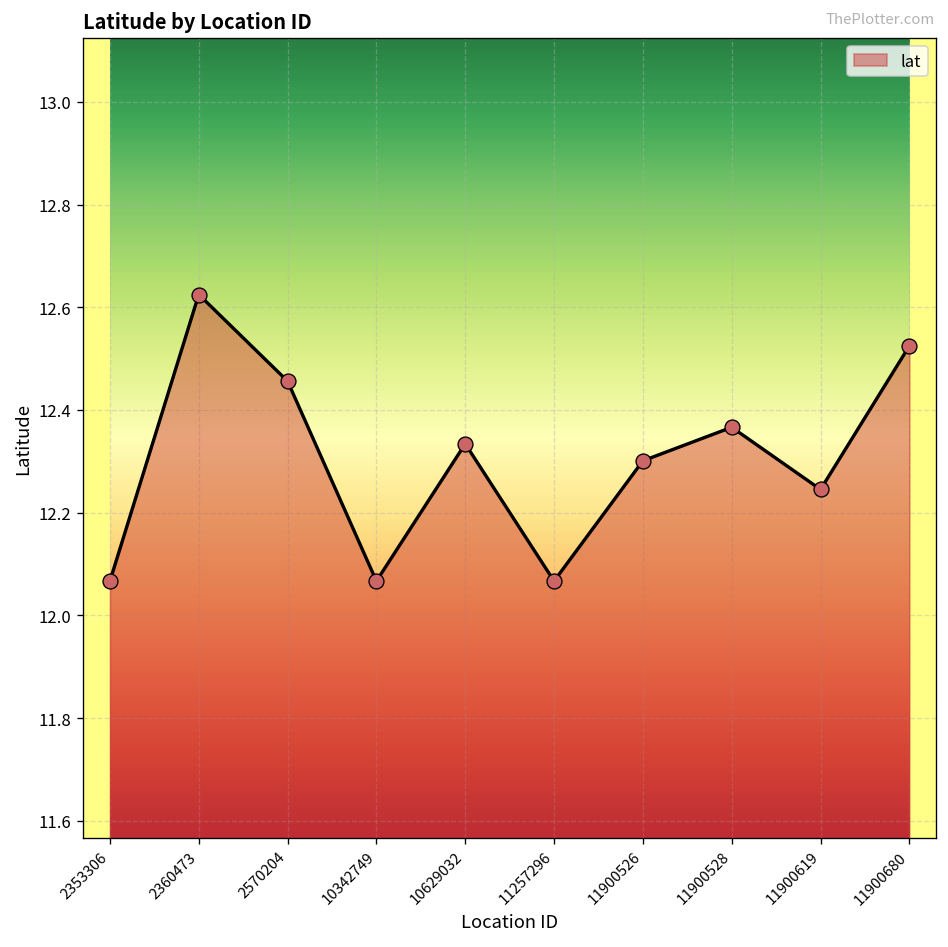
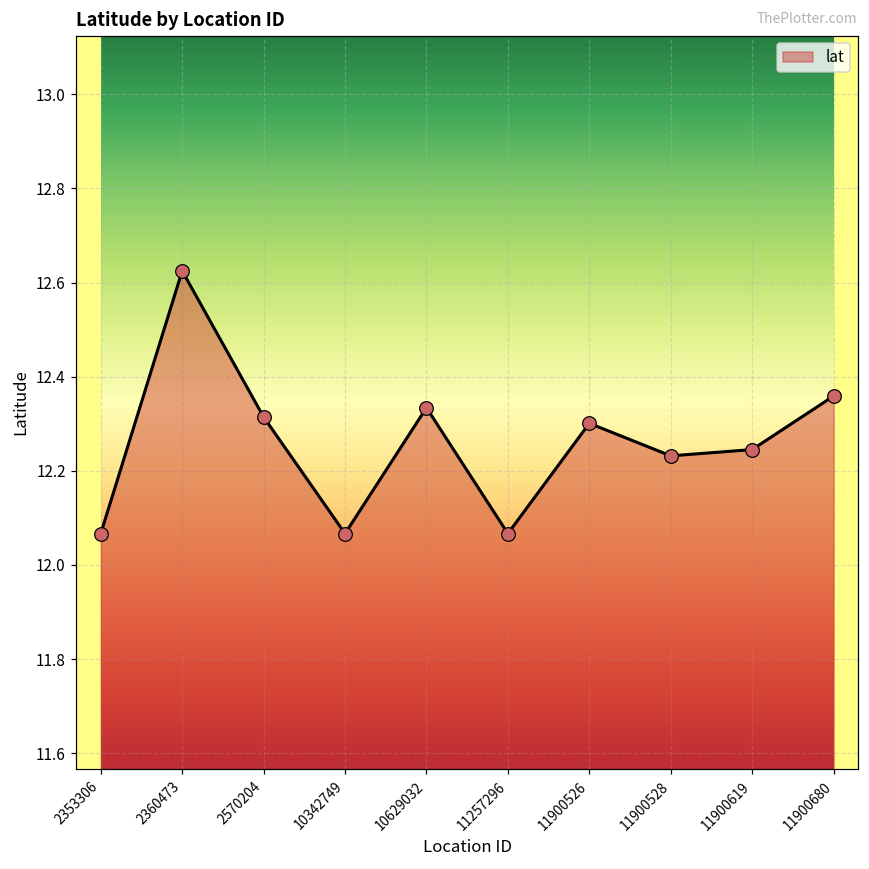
2570204: 12.46 -> 12.31
11900528: 12.37 -> 12.23
11900680: 12.52 -> 12.36
